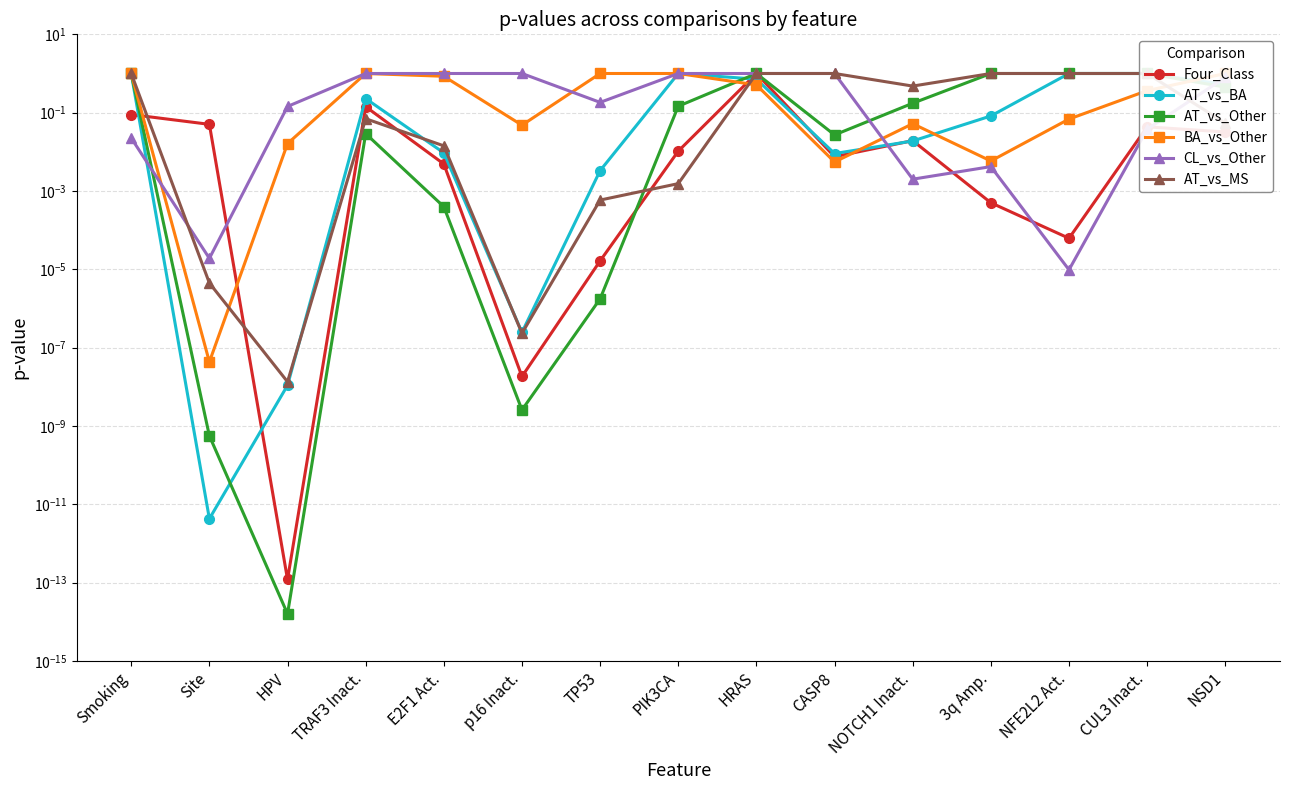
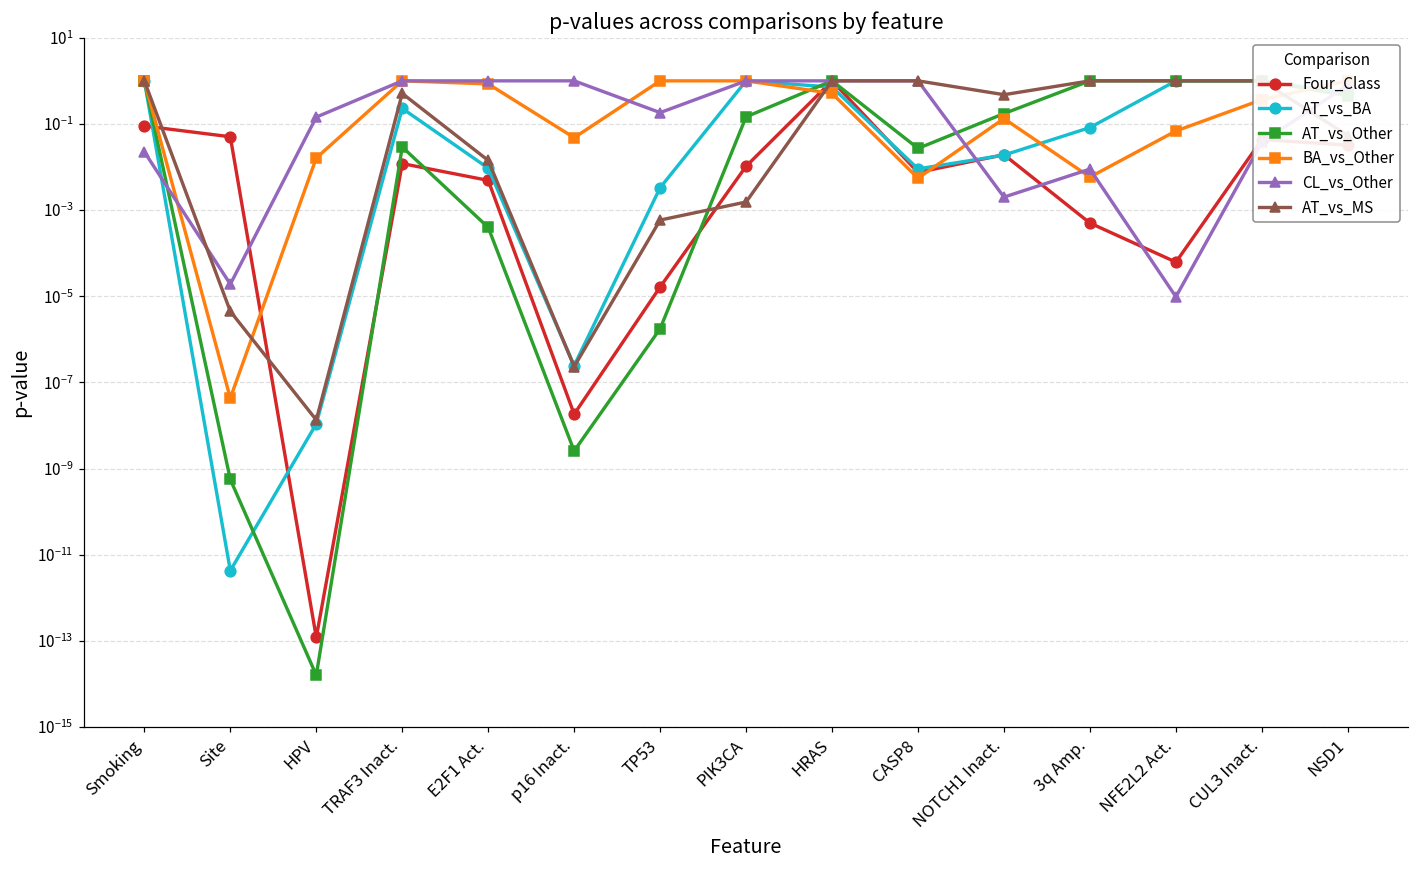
Four_Class, TRAF3 Inact.: 0.14 -> 0.012
AT_vs_MS, TRAF3 Inact.: 0.07 -> 0.5
BA_vs_Other, NOTCH1 Inact.: 0.05 -> 0.13
CL_vs_Other, 3q Amp.: 0.004 -> 0.009
